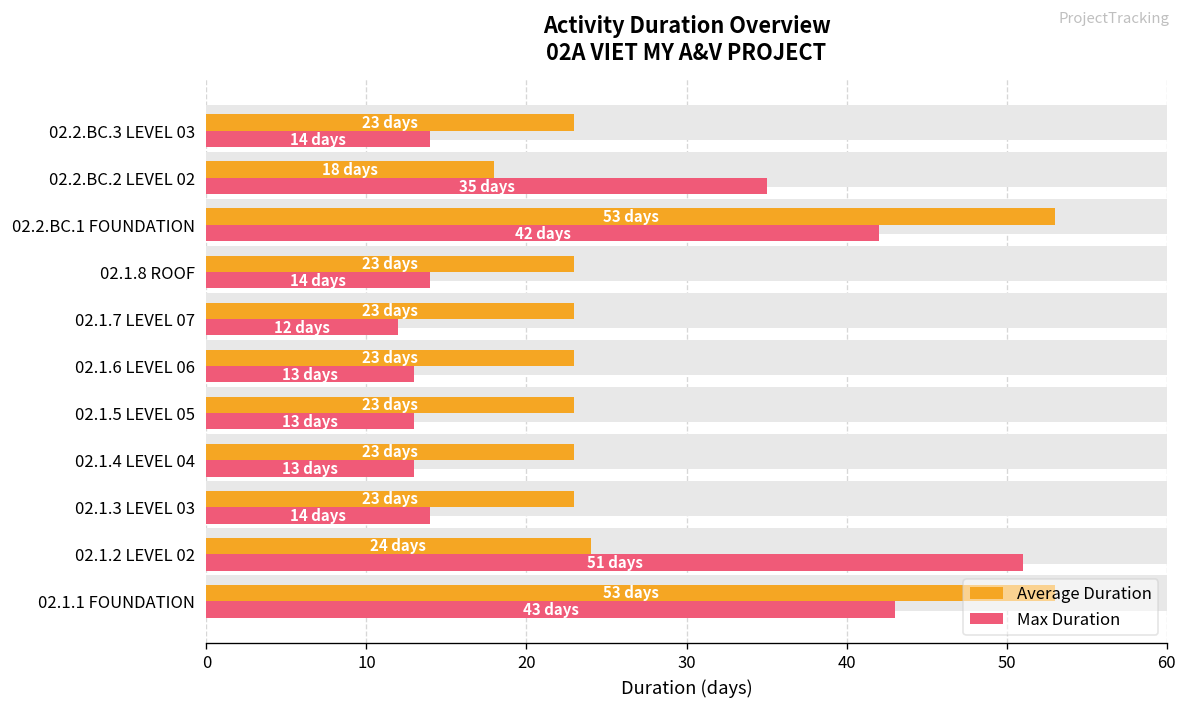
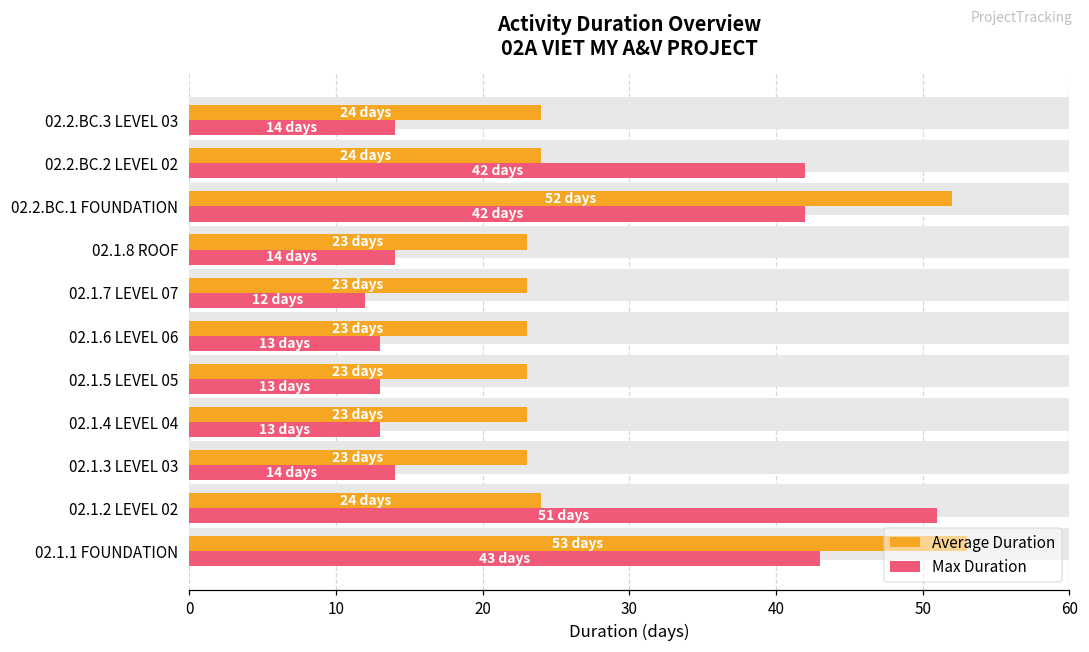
Average Duration, 02.2.BC.3 LEVEL 03: 23 -> 24
Average Duration, 02.2.BC.2 LEVEL 02: 18 -> 24
Max Duration, 02.2.BC.2 LEVEL 02: 35 -> 42
Average Duration, 02.2.BC.1 FOUNDATION: 53 -> 52
